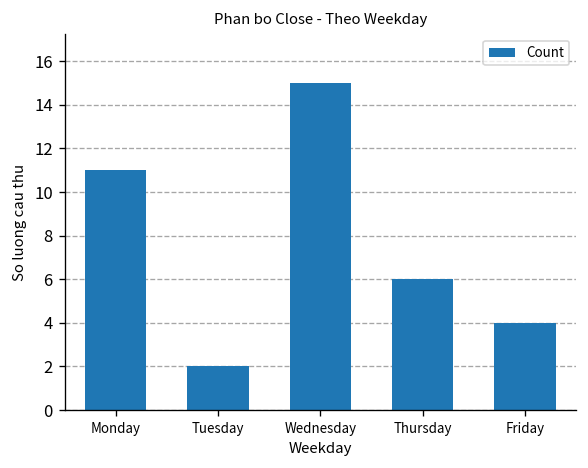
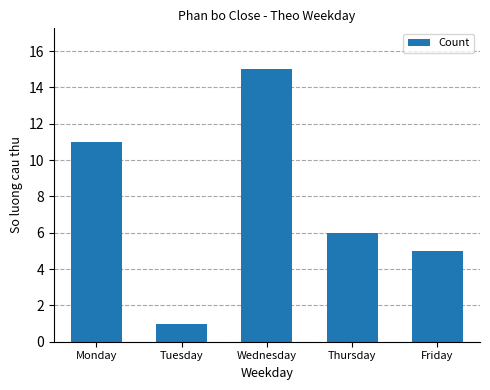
Tuesday: 2 -> 1
Friday: 4 -> 5
